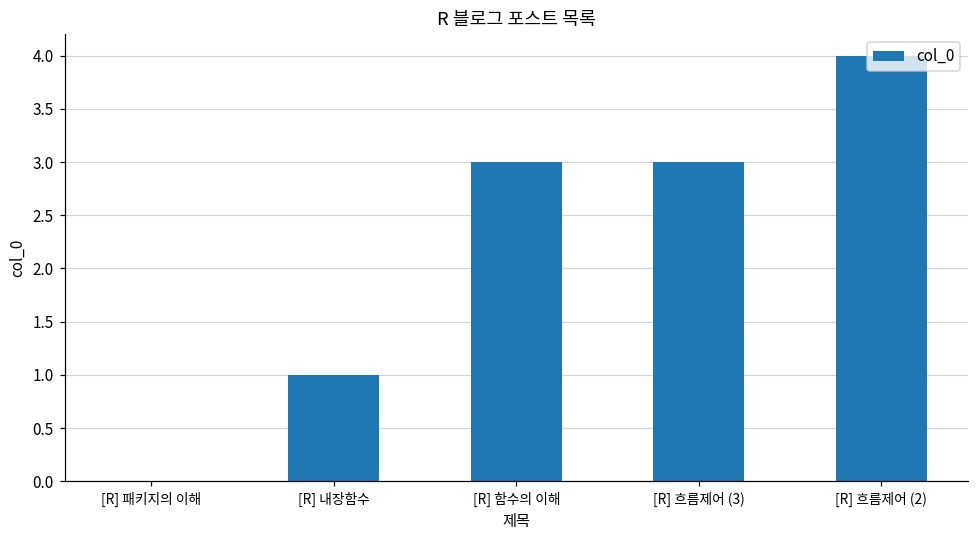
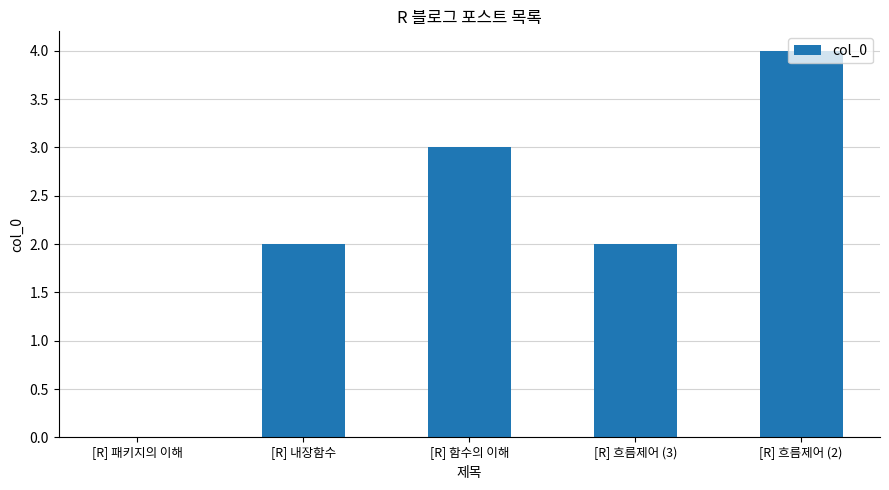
[R] 내장함수: 1 -> 2
[R] 흐름제어 (3): 3 -> 2
